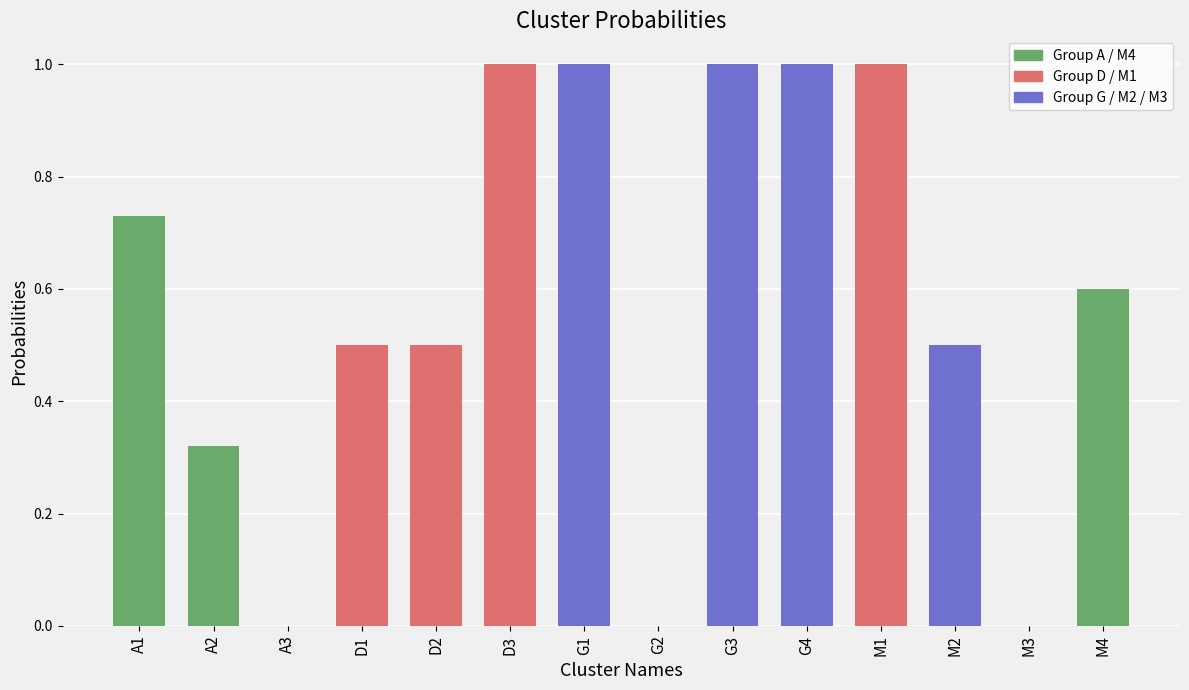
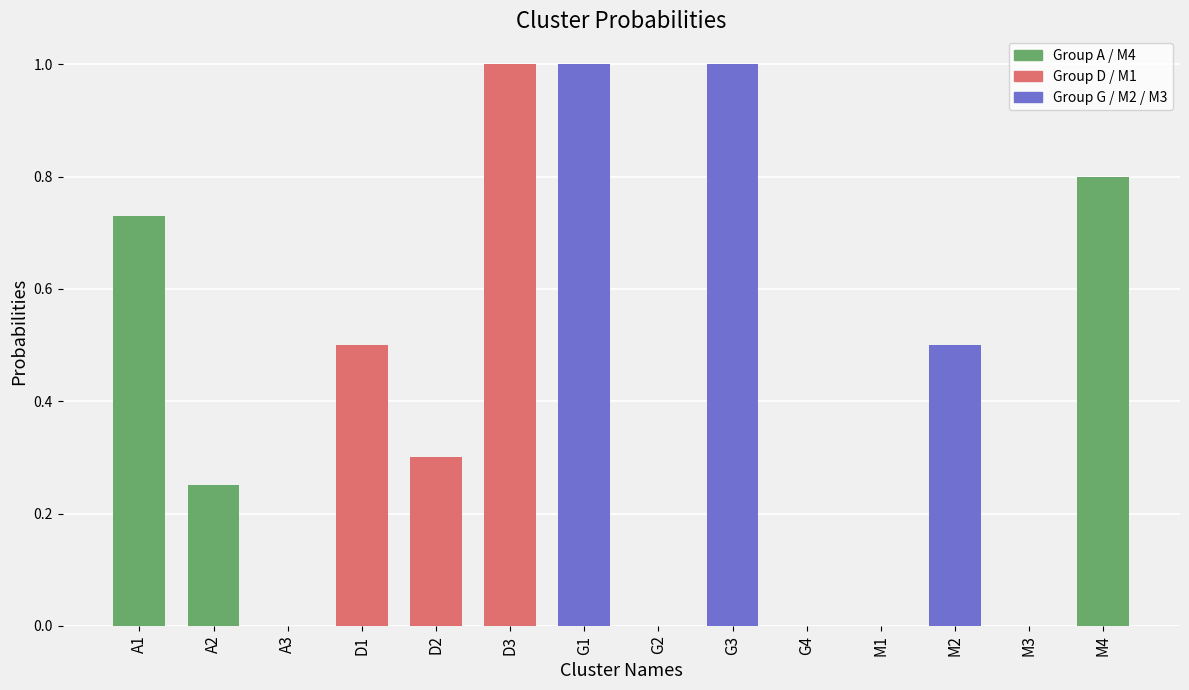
A2: 0.32 -> 0.25
D2: 0.5 -> 0.3
G4: 1 -> 0
M1: 1 -> 0
M4: 0.6 -> 0.8
